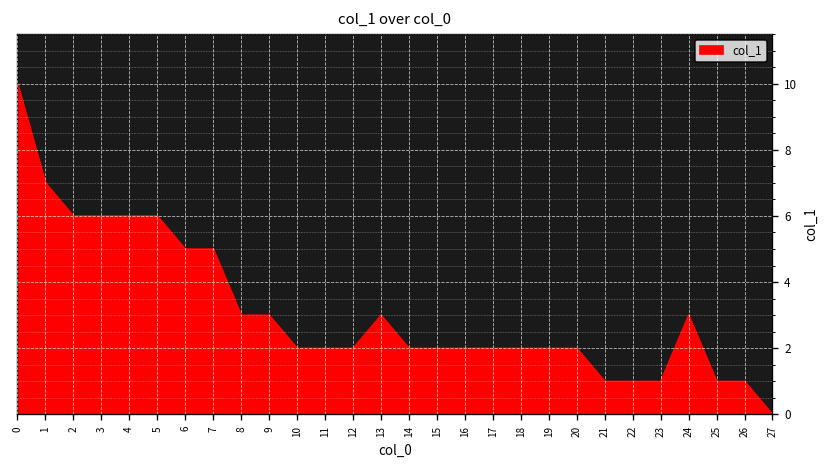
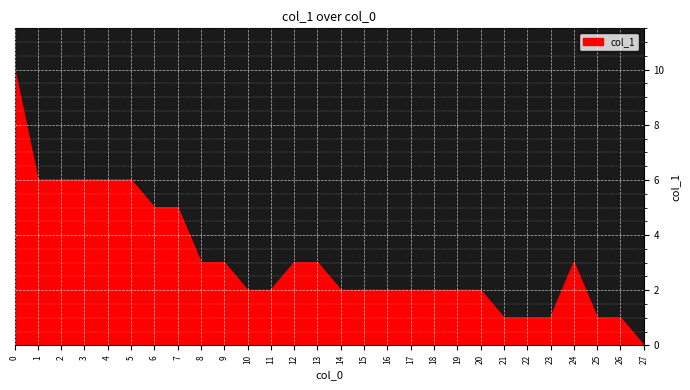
1: 7 -> 6
12: 2 -> 3
